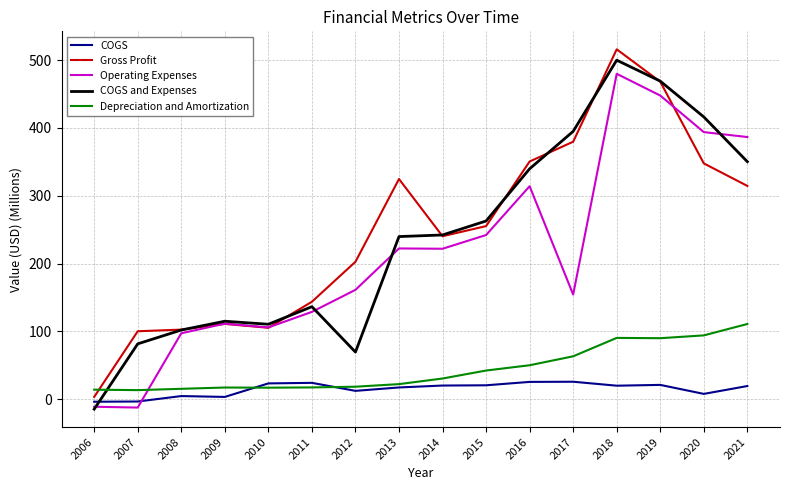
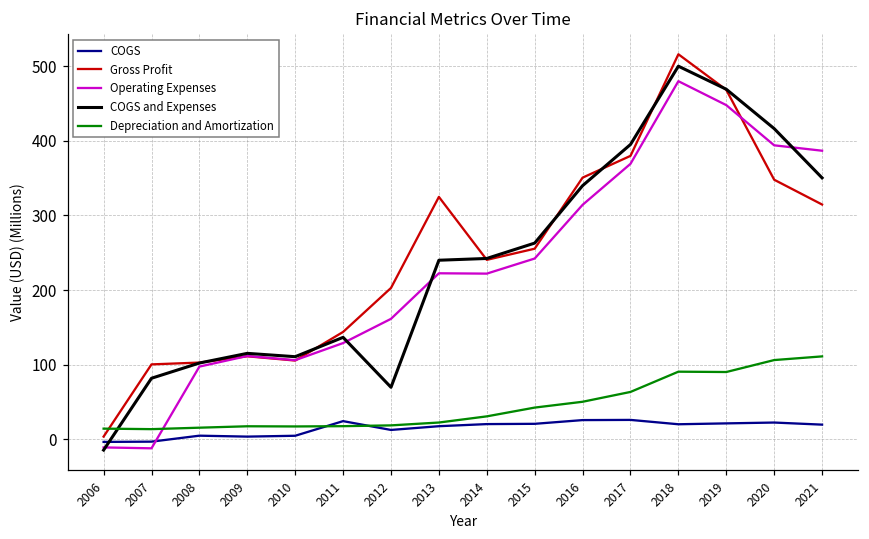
COGS, 2010: 20 -> 0
Operating Expenses, 2017: 150 -> 370
COGS, 2020: 10 -> 20
Depreciation and Amortization, 2020: 90 -> 110
